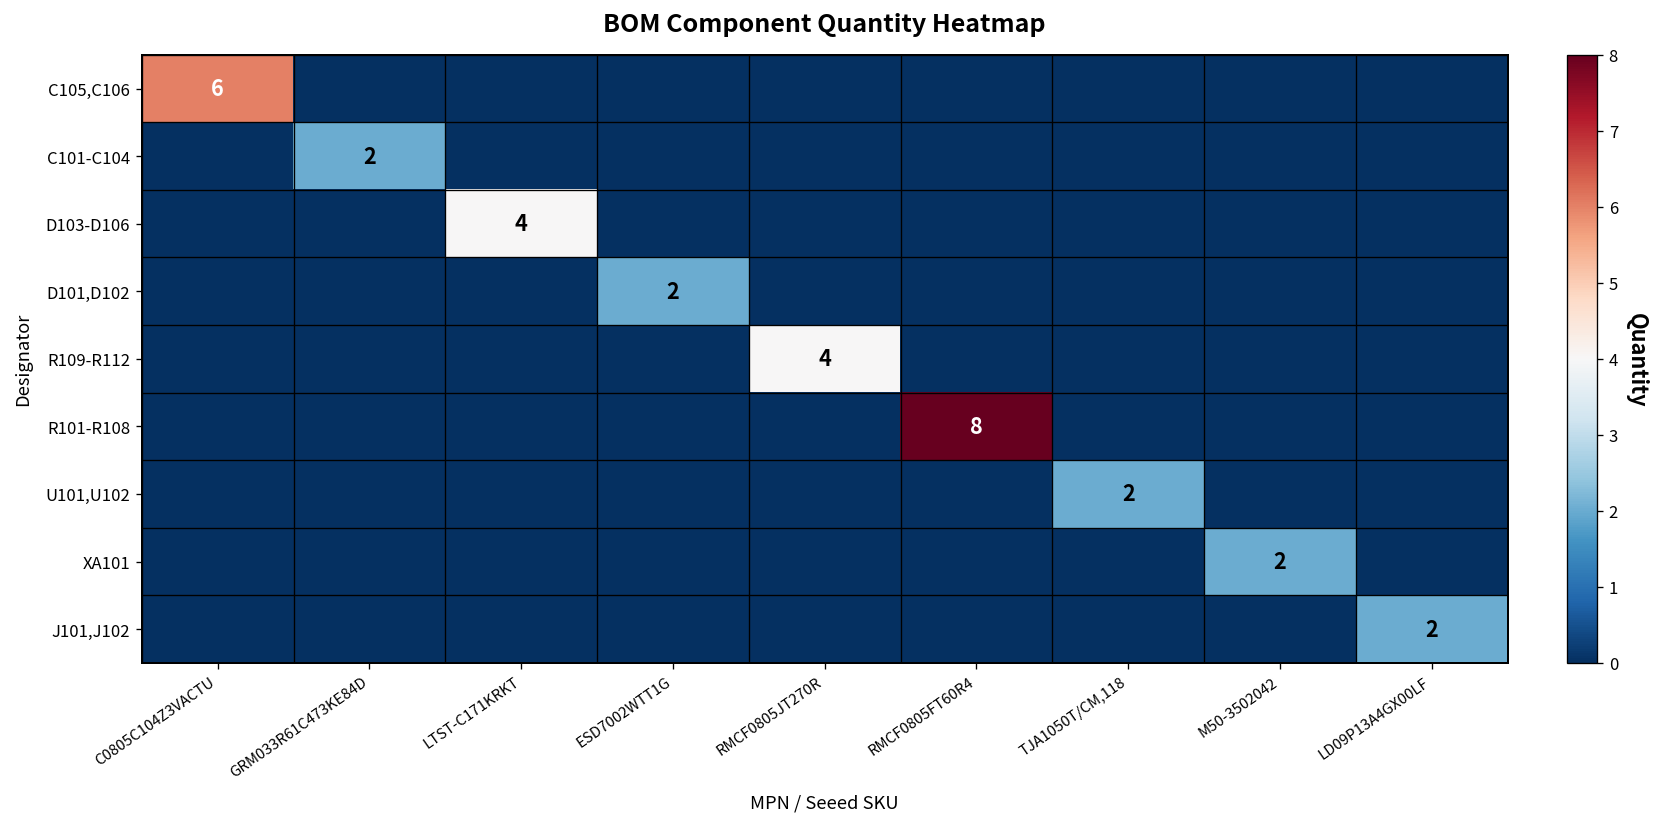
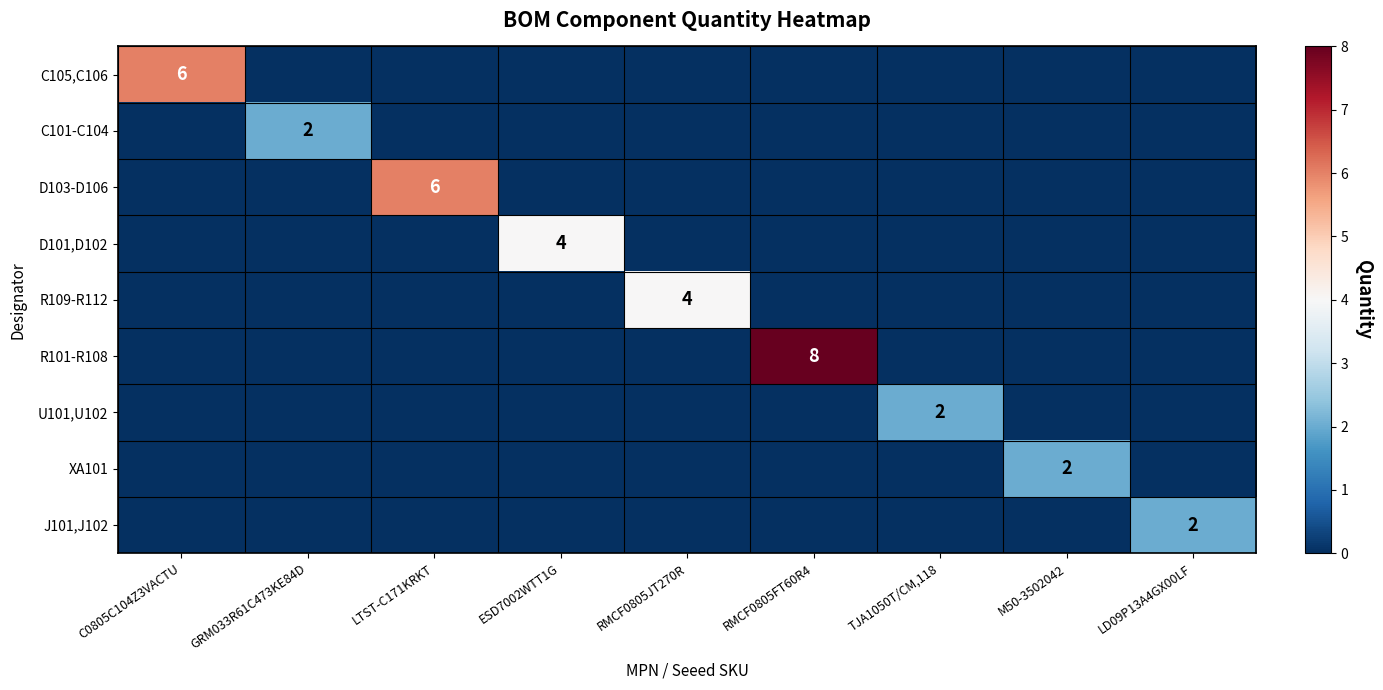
D103-D106, LTST-C171KRKT: 4 -> 6
D101,D102, ESD7002WTT1G: 2 -> 4
